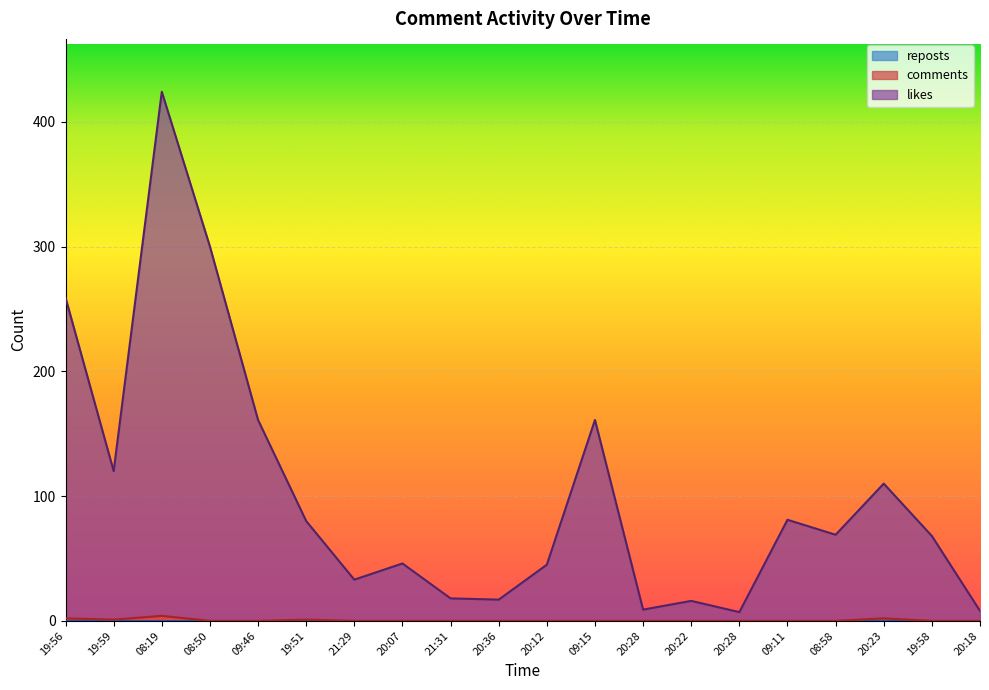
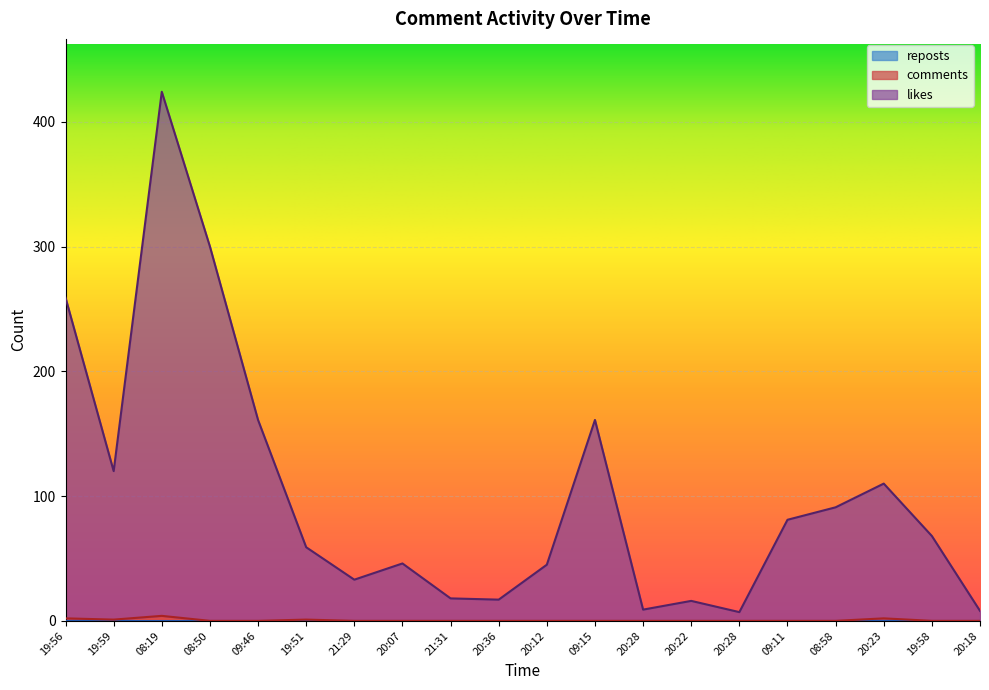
likes, 19:51: 79 -> 58
likes, 08:58: 69 -> 91
